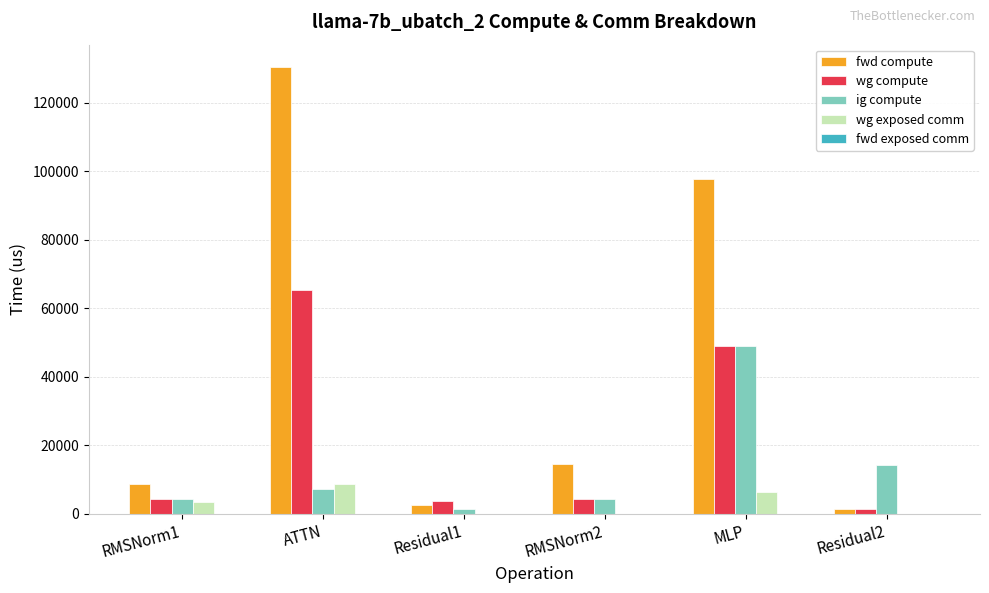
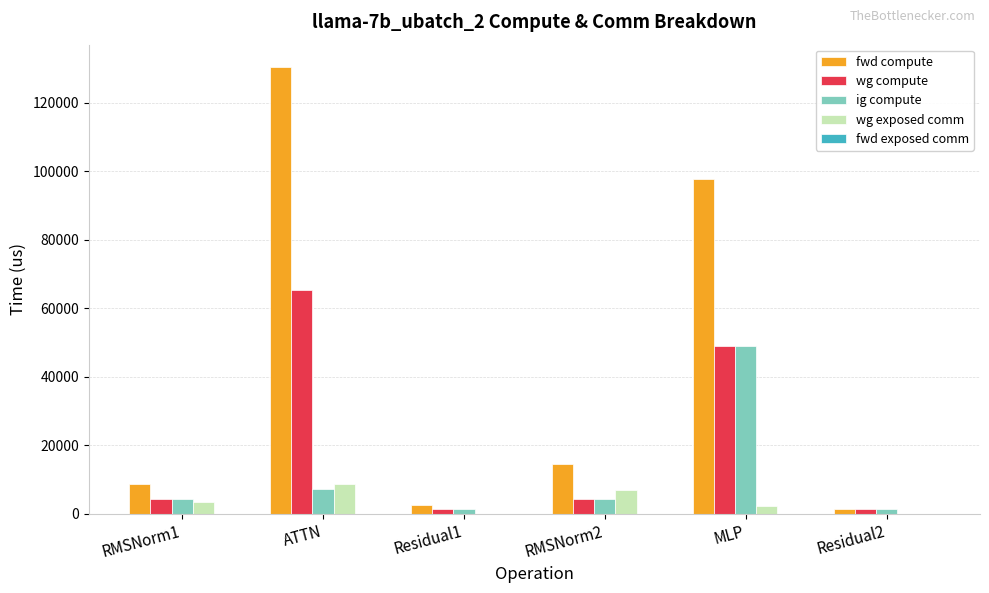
wg compute, Residual1: 4000 -> 1000
wg exposed comm, RMSNorm2: 0 -> 7000
wg exposed comm, MLP: 6000 -> 2000
ig compute, Residual2: 14000 -> 1000
